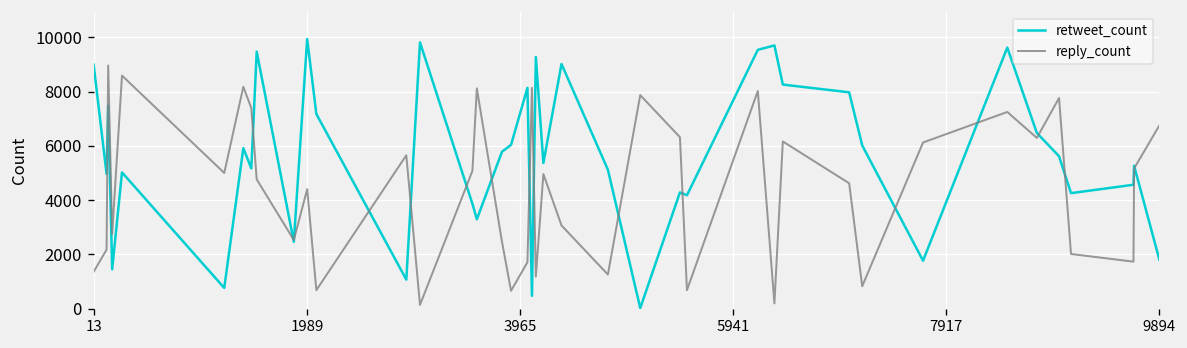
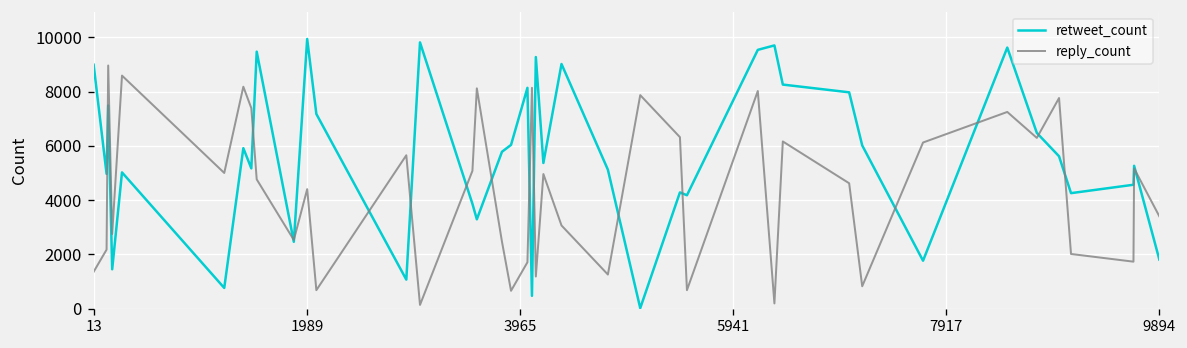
reply_count, 9894: 6800 -> 3400
